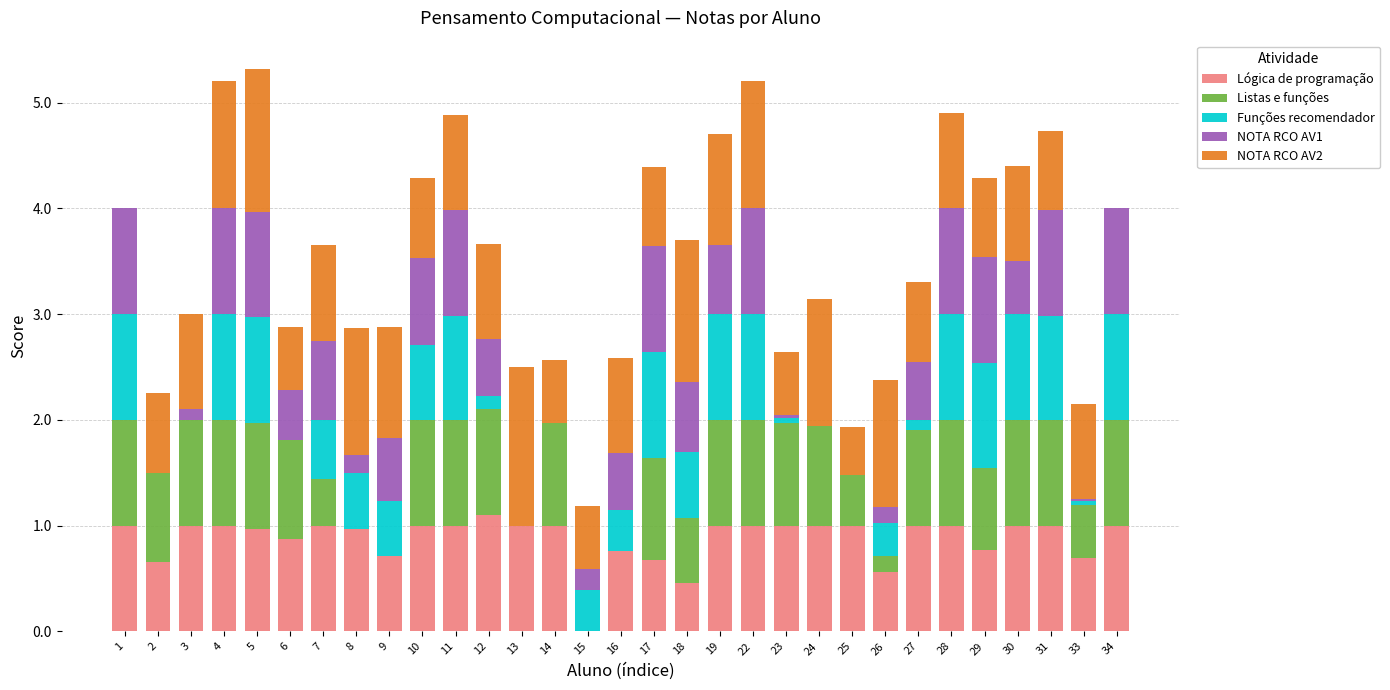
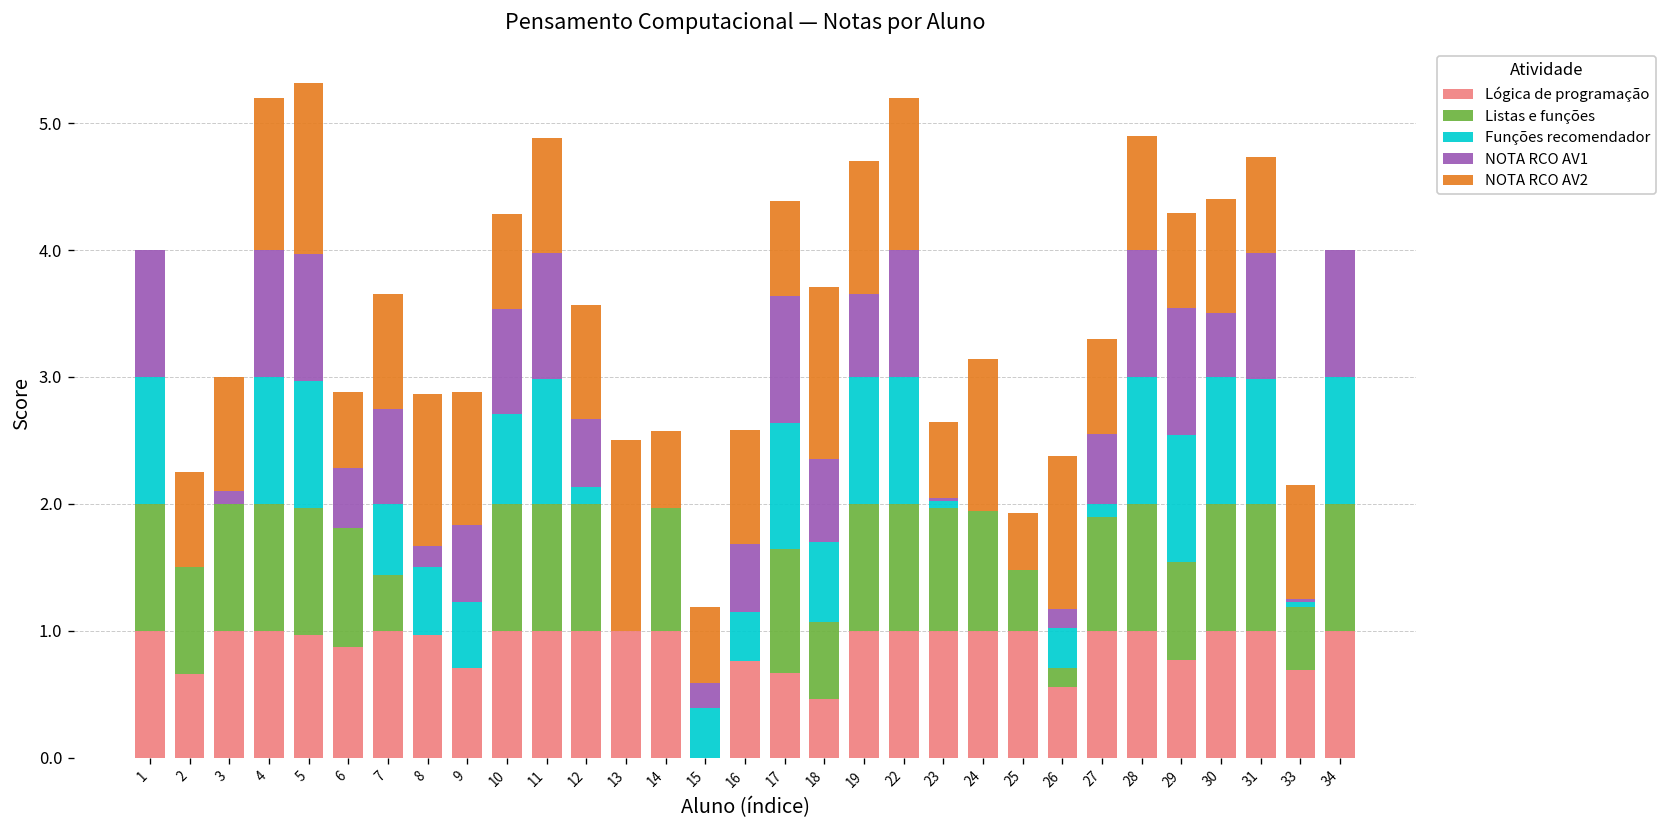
Lógica de programação, 12: 1.1 -> 1.0
